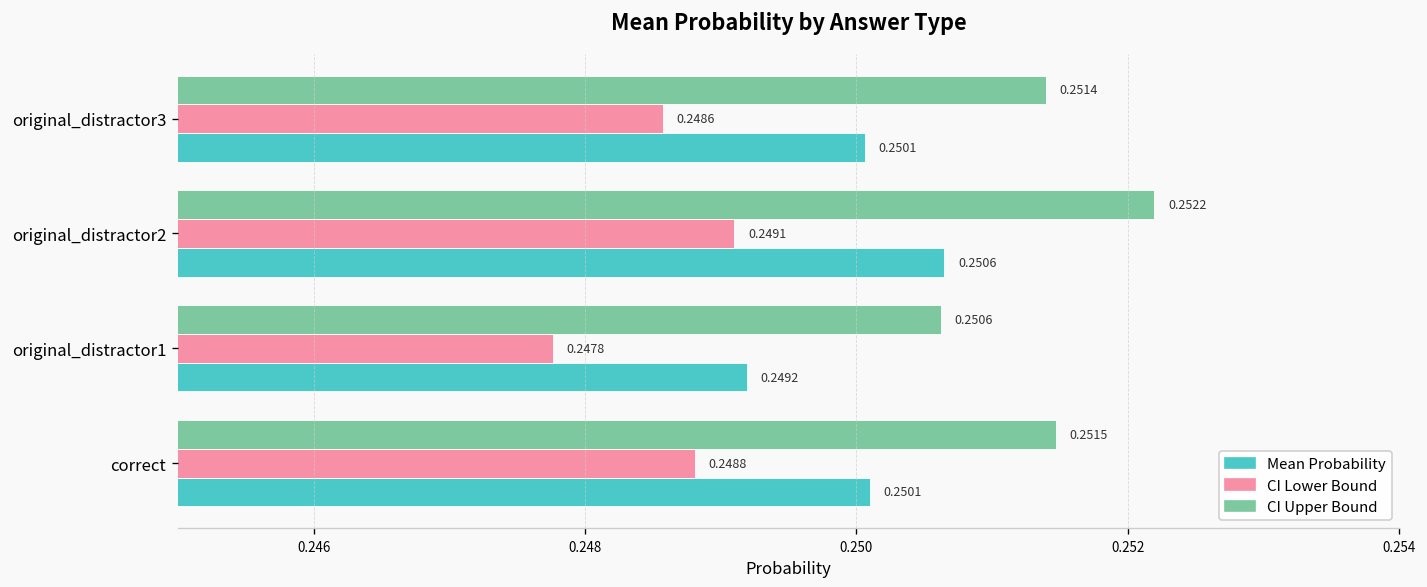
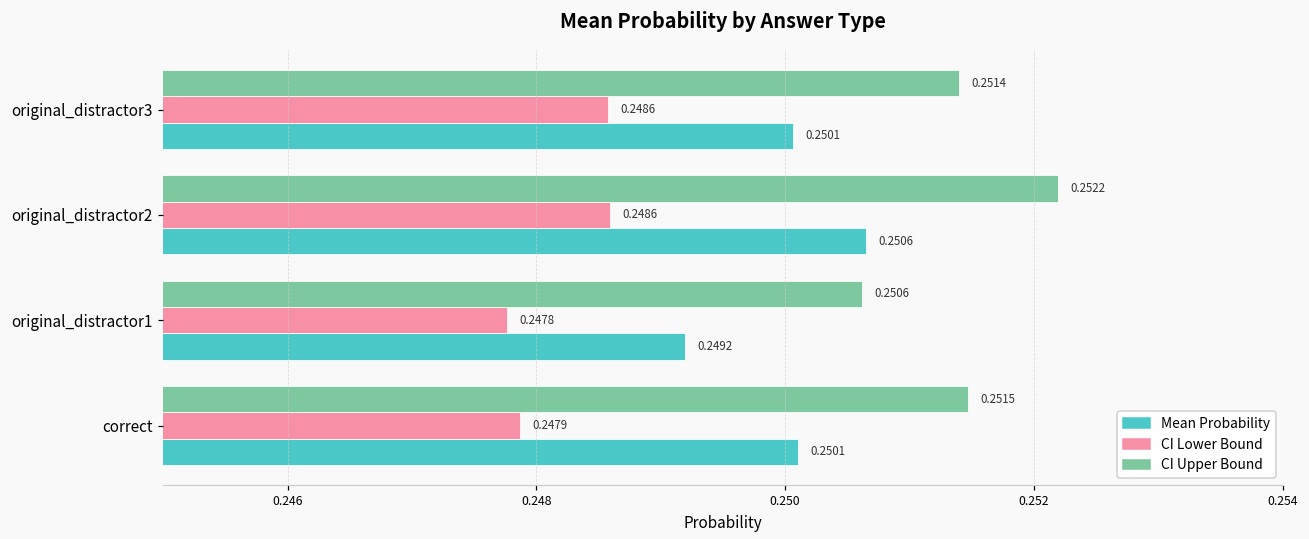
CI Lower Bound, original_distractor2: 0.2491 -> 0.2486
CI Lower Bound, correct: 0.2488 -> 0.2479
